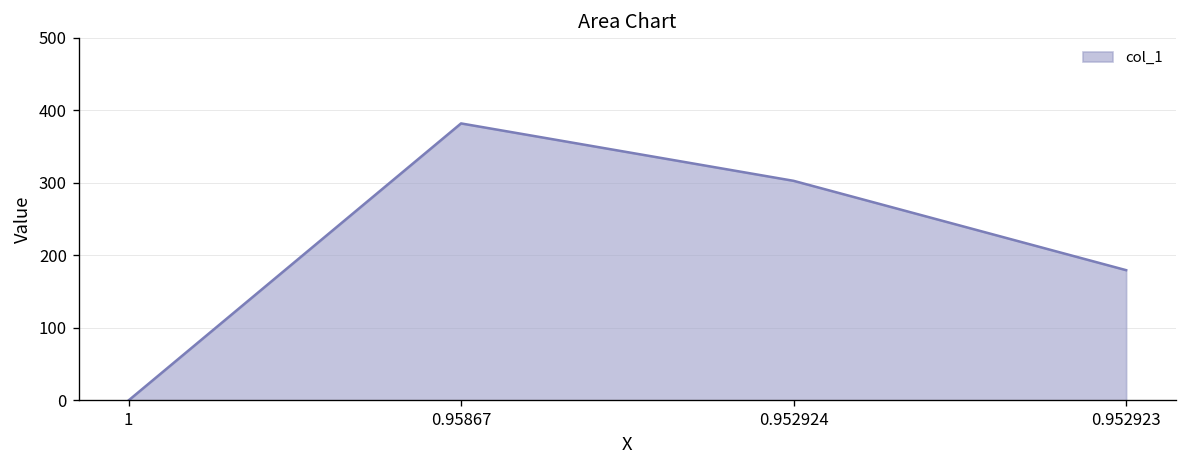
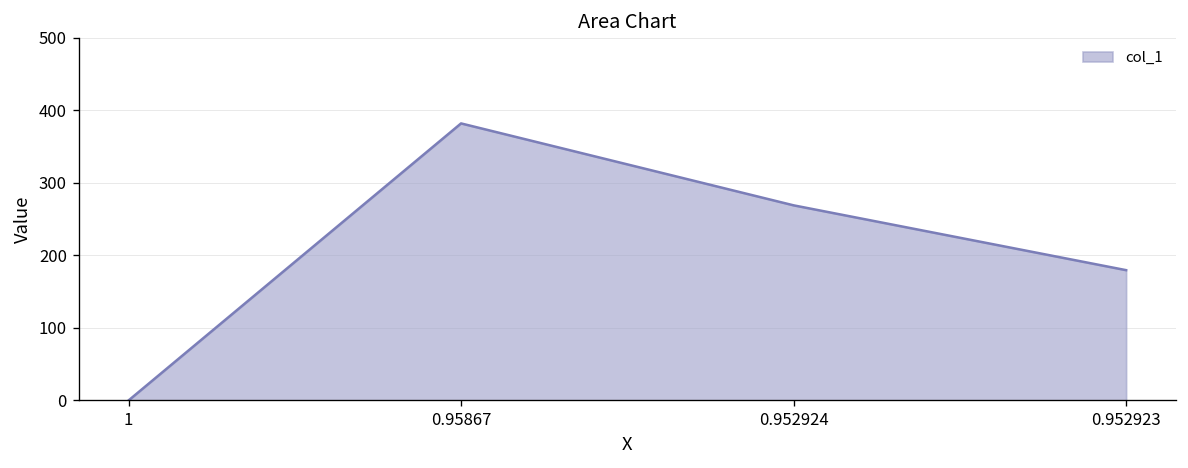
0.952924: 300 -> 270
